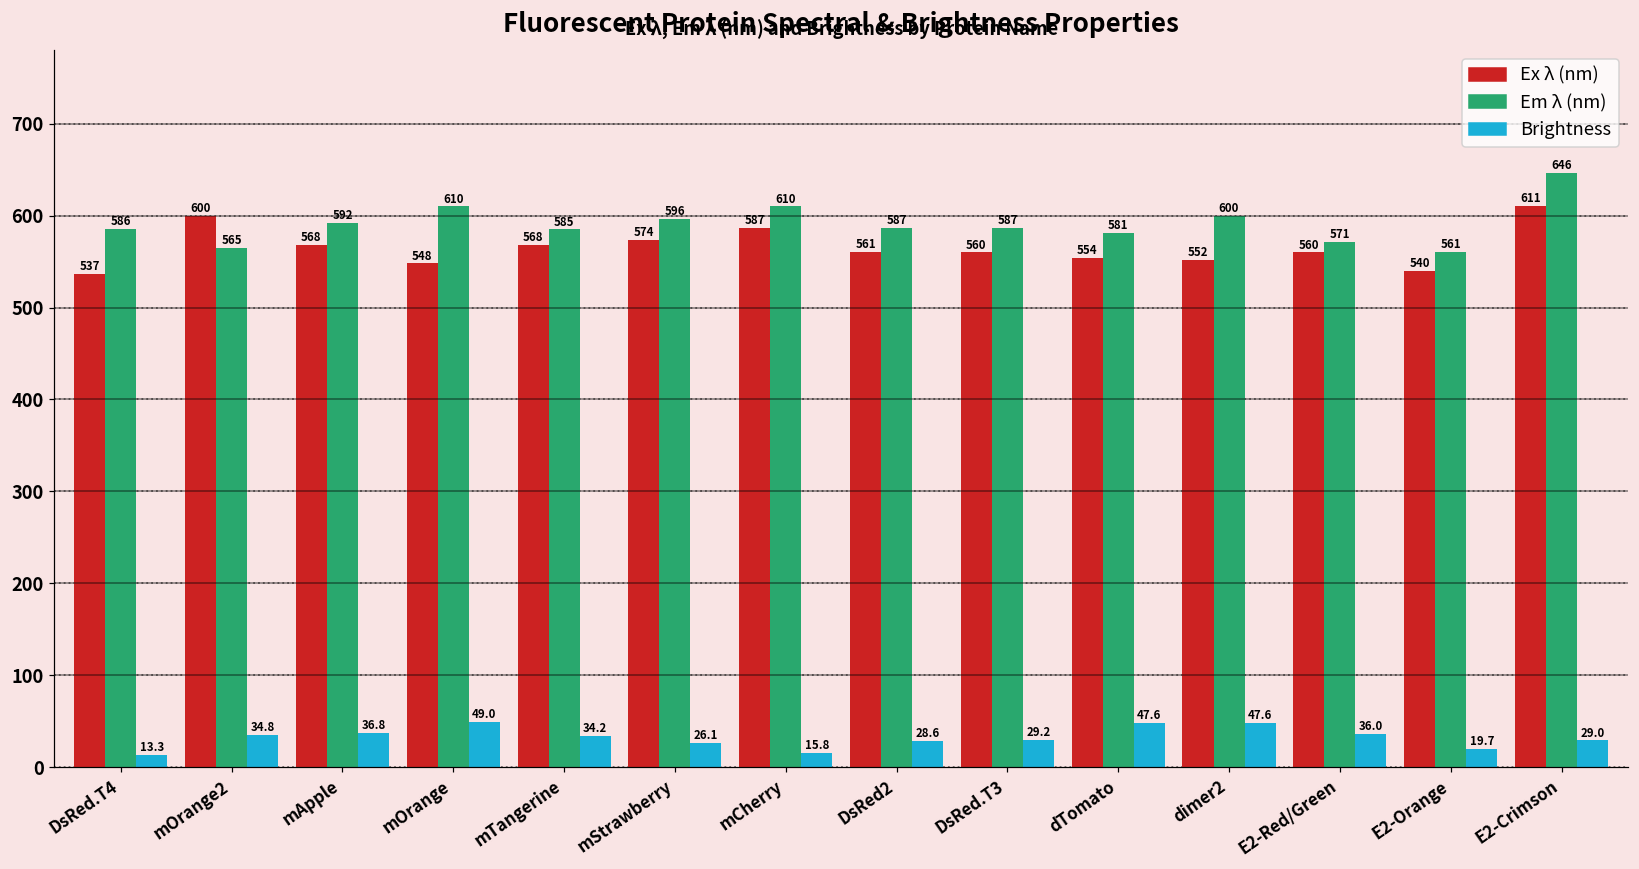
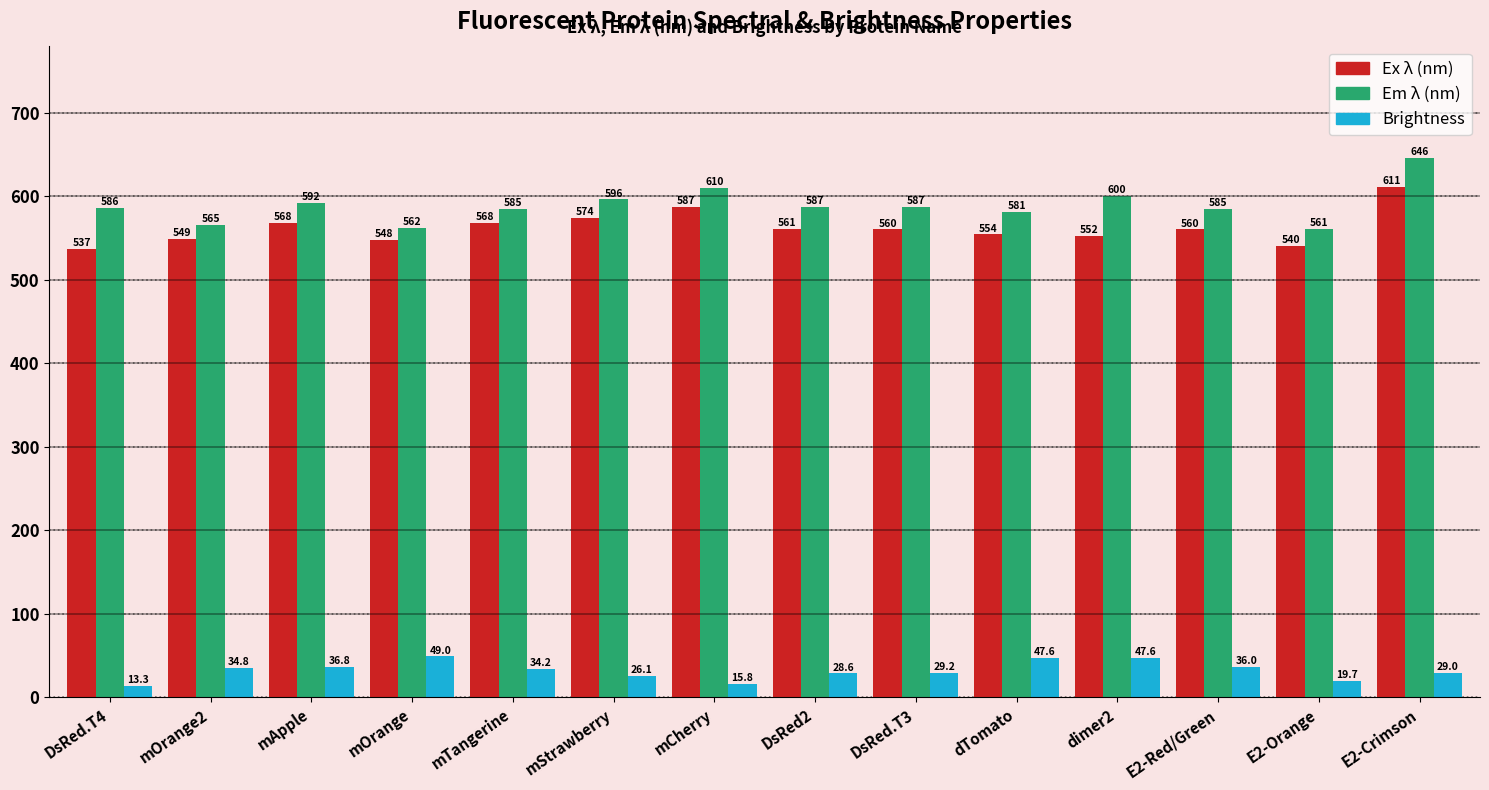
Ex λ (nm), mOrange2: 600 -> 549
Em λ (nm), mOrange: 610 -> 562
Em λ (nm), E2-Red/Green: 571 -> 585
